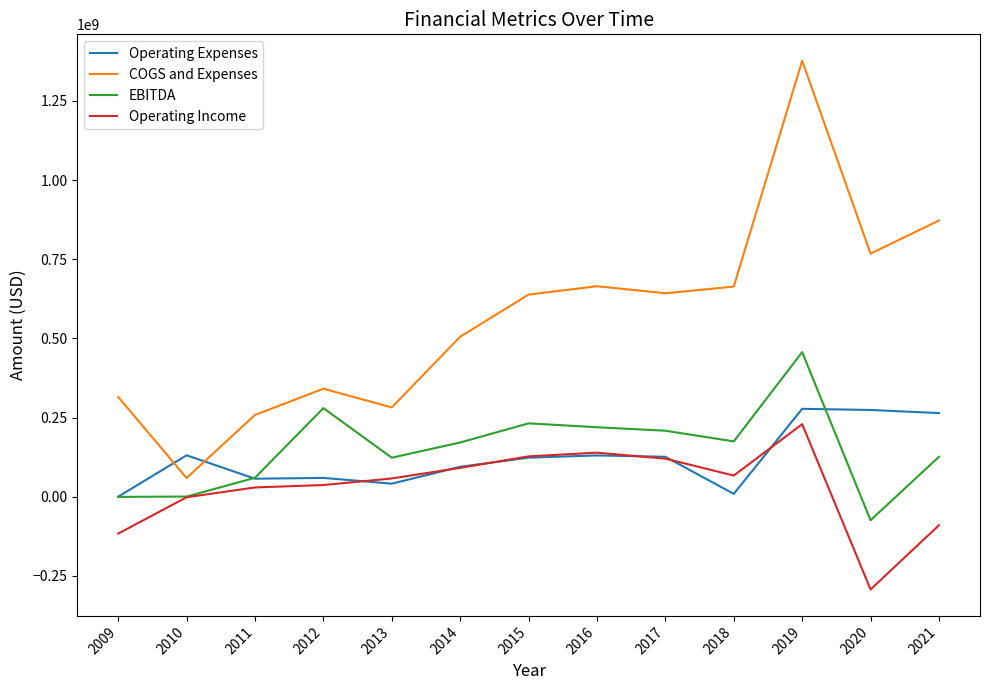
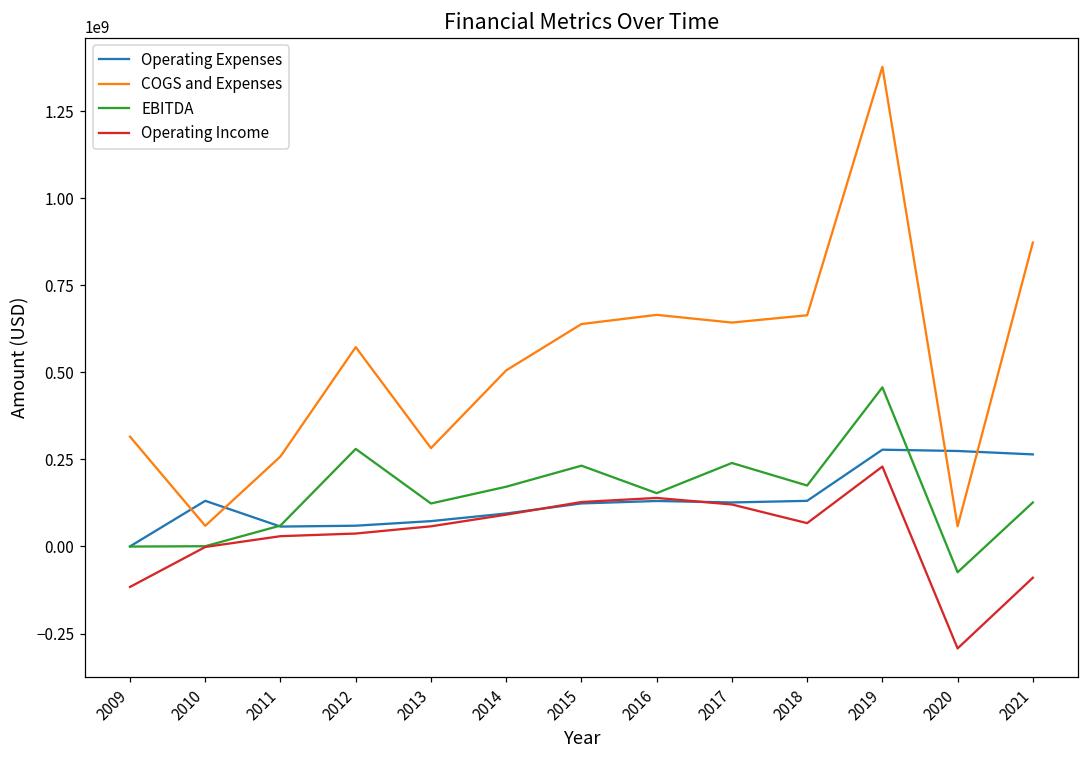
COGS and Expenses, 2012: 340000000 -> 570000000
Operating Expenses, 2013: 40000000 -> 70000000
EBITDA, 2016: 220000000 -> 150000000
EBITDA, 2017: 210000000 -> 240000000
Operating Expenses, 2018: 10000000 -> 130000000
COGS and Expenses, 2020: 770000000 -> 60000000
